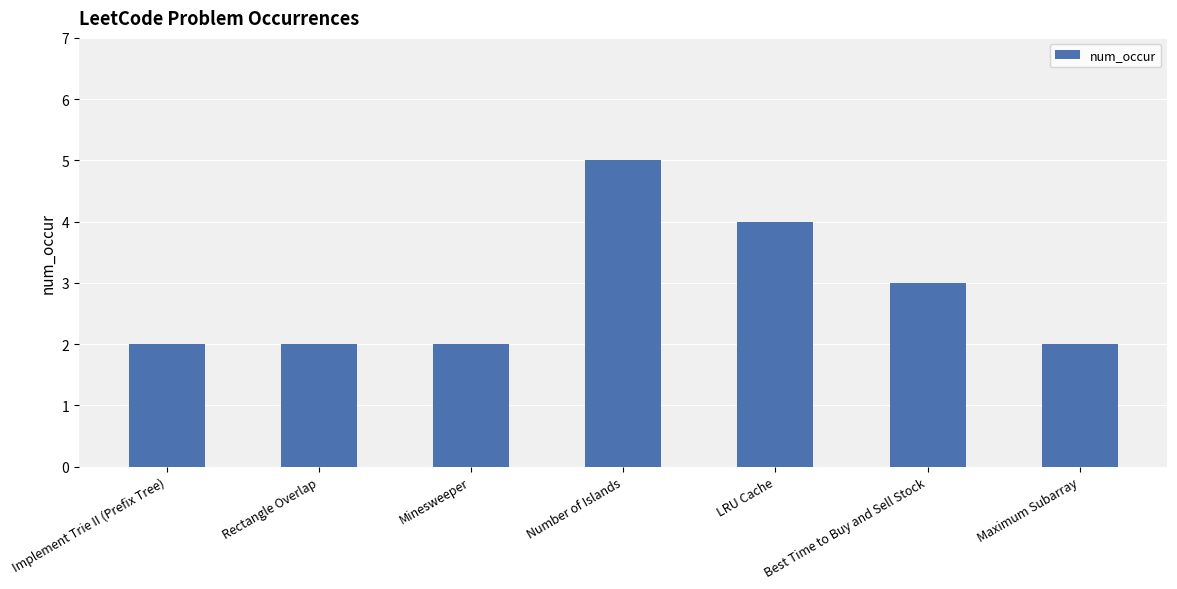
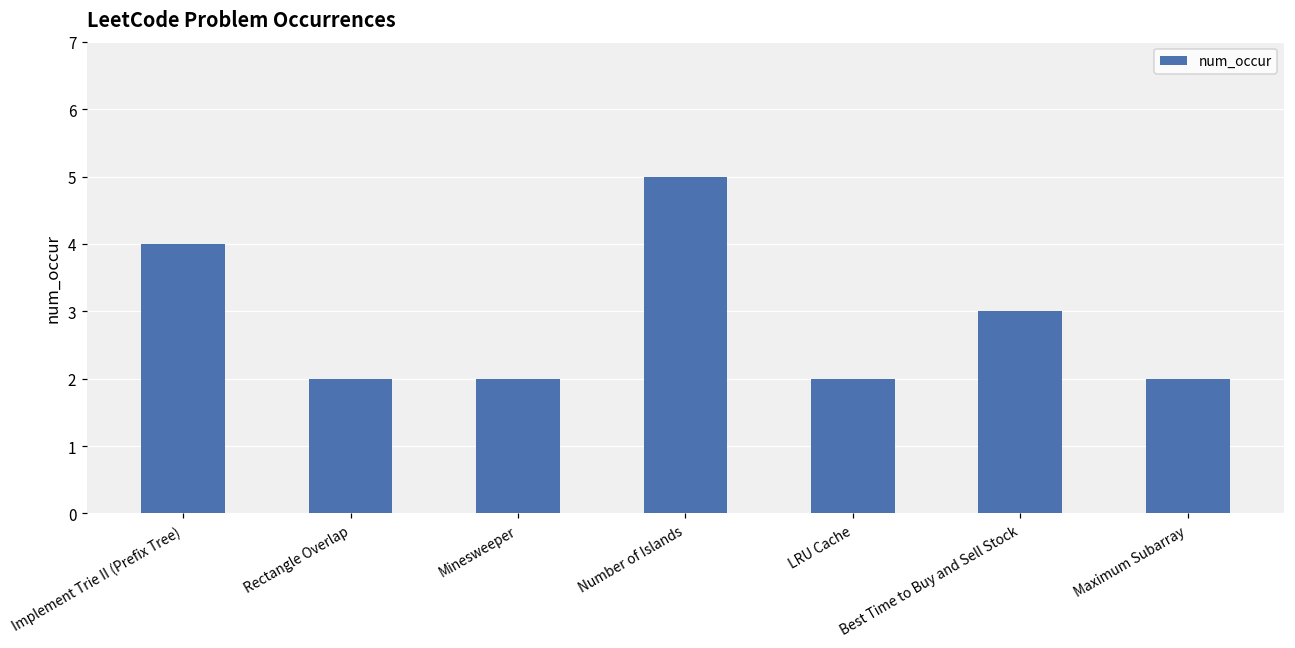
Implement Trie II (Prefix Tree): 2 -> 4
LRU Cache: 4 -> 2
